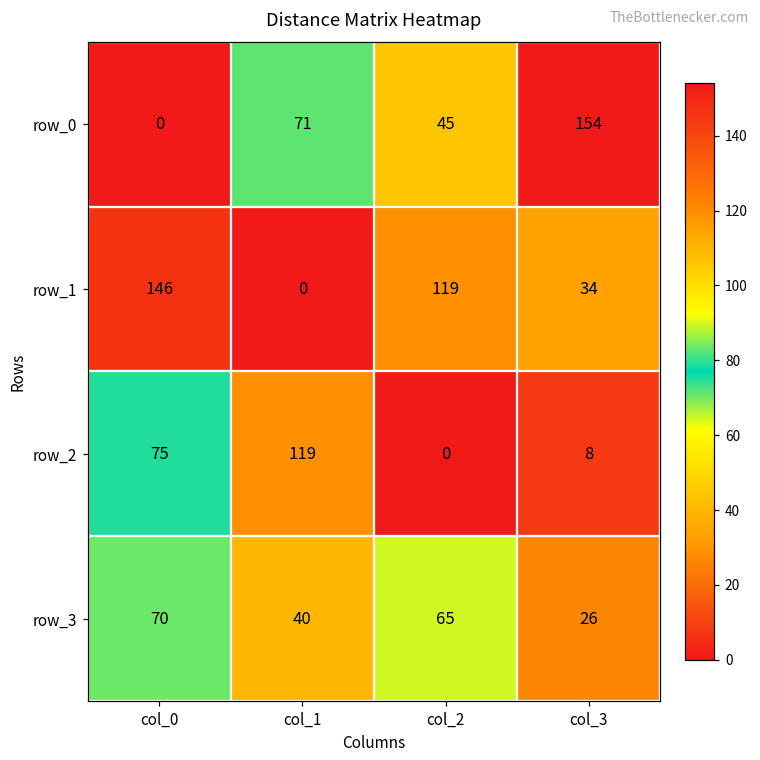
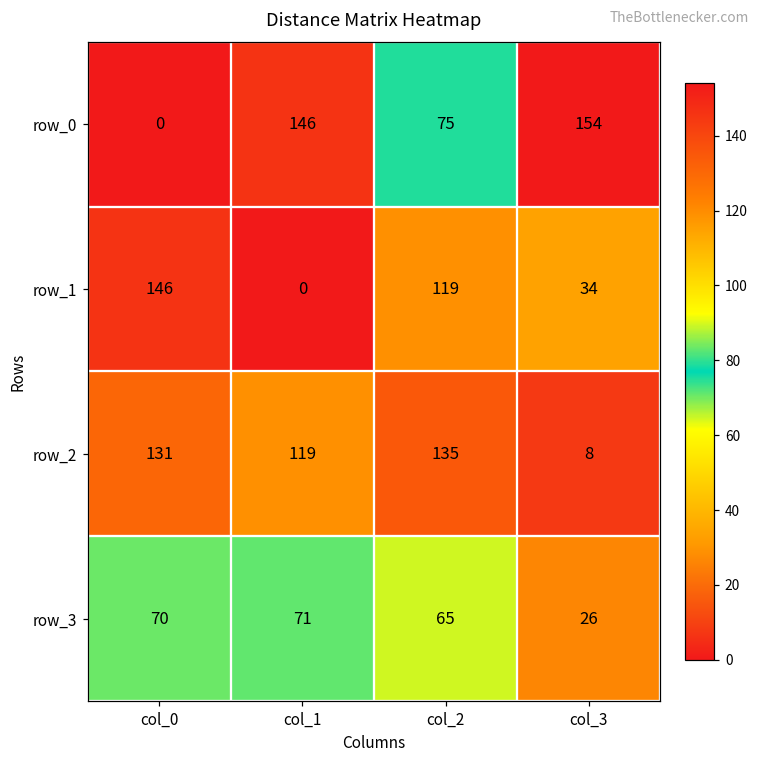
row_0, col_1: 71 -> 146
row_0, col_2: 45 -> 75
row_2, col_0: 75 -> 131
row_2, col_2: 0 -> 135
row_3, col_1: 40 -> 71
